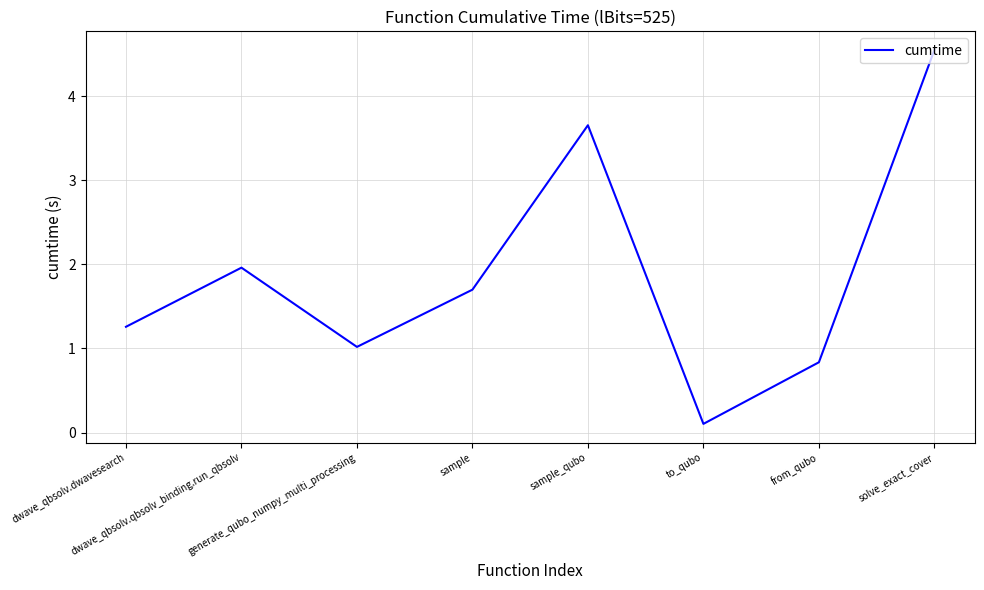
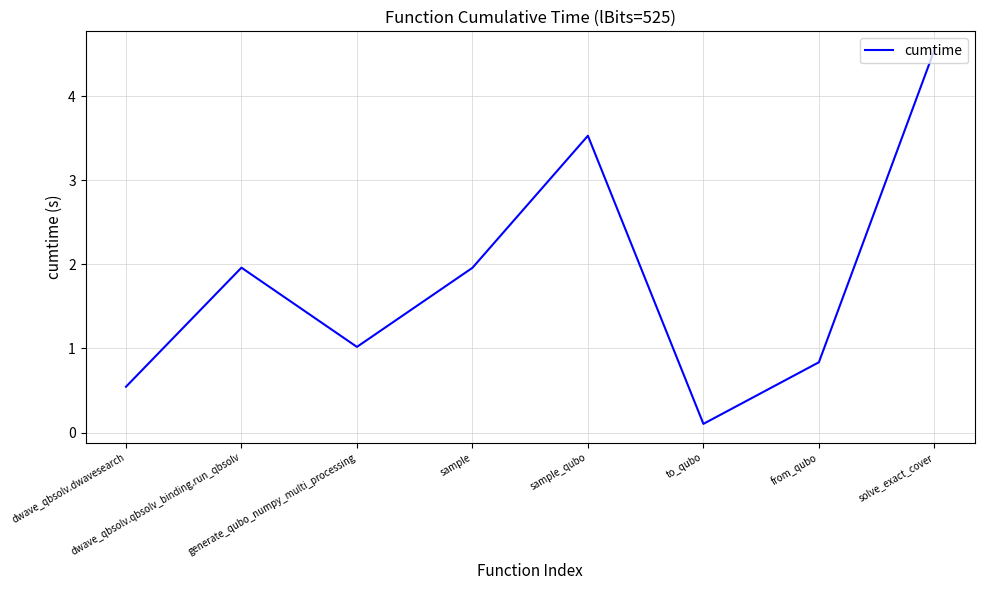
dwave_qbsolv.dwavesearch: 1.3 -> 0.5
sample: 1.7 -> 2.0
sample_qubo: 3.7 -> 3.5
